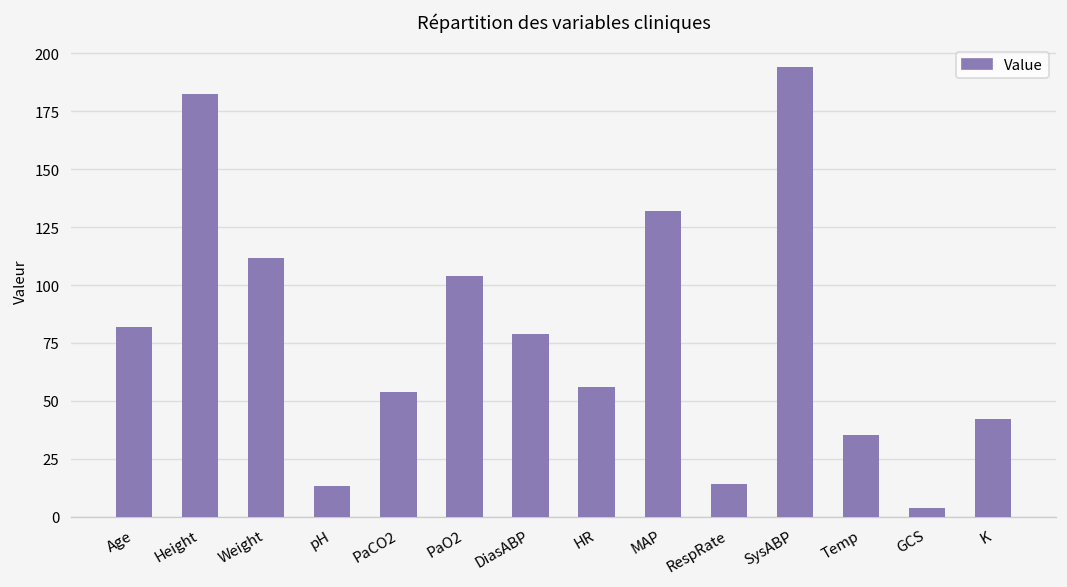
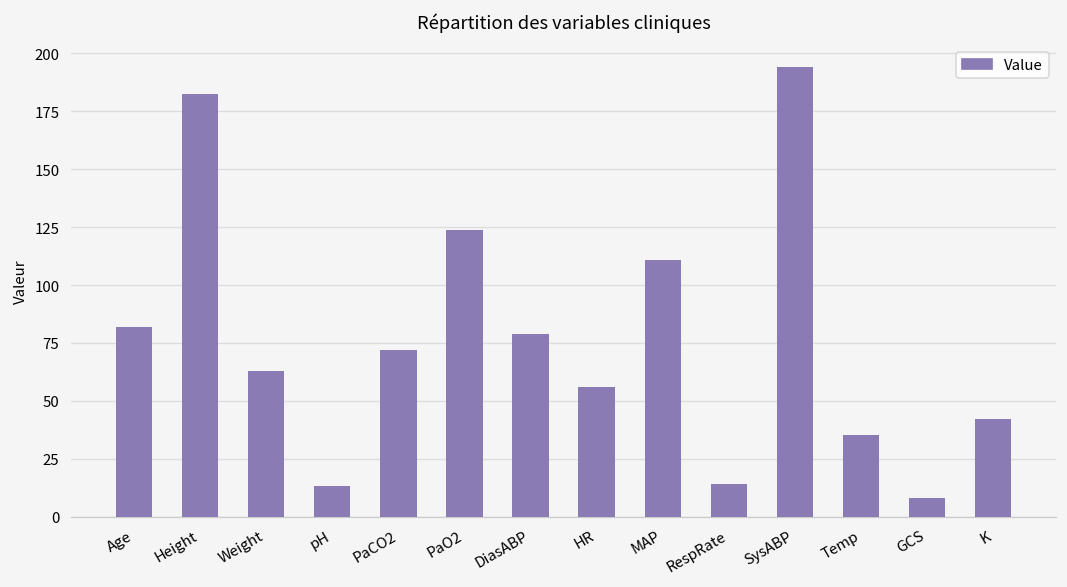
Weight: 112 -> 63
PaCO2: 54 -> 72
PaO2: 104 -> 124
MAP: 132 -> 111
GCS: 4 -> 8
